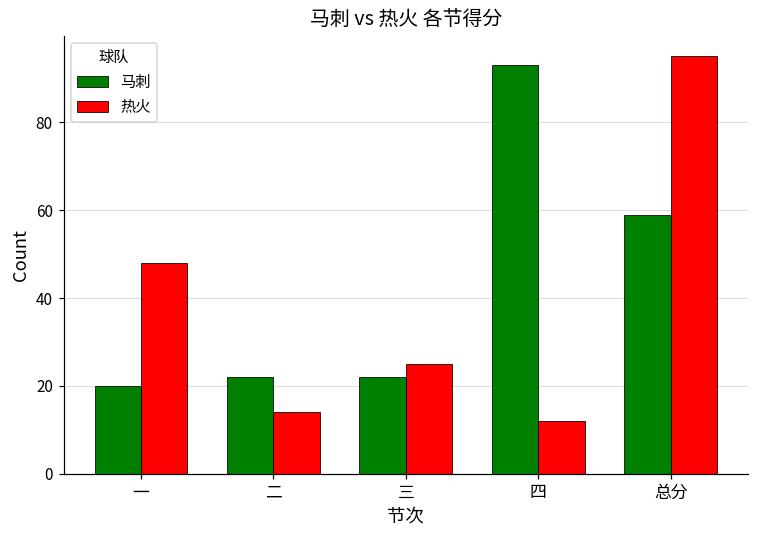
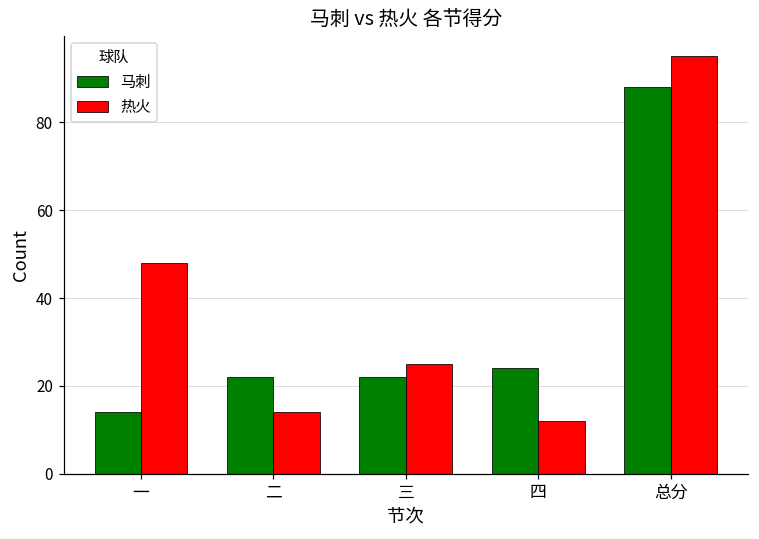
马刺, 一: 20 -> 14
马刺, 四: 93 -> 24
马刺, 总分: 59 -> 88
